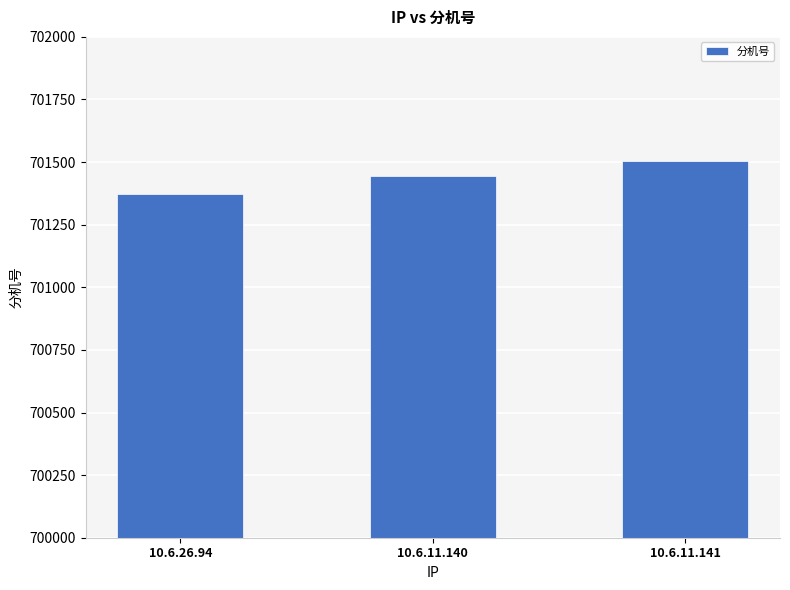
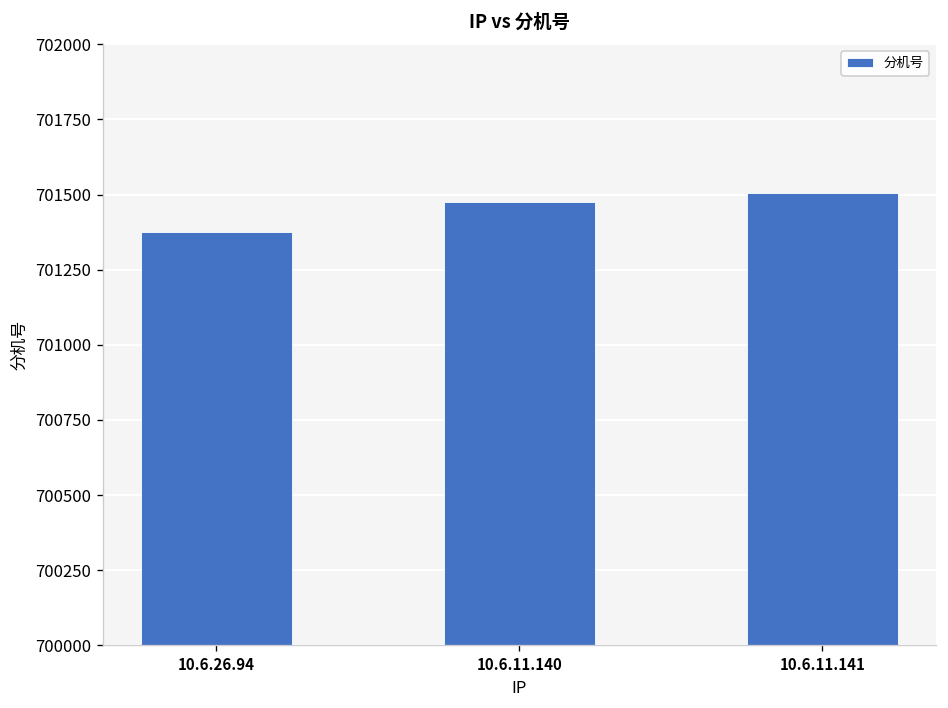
10.6.11.140: 701440 -> 701480
